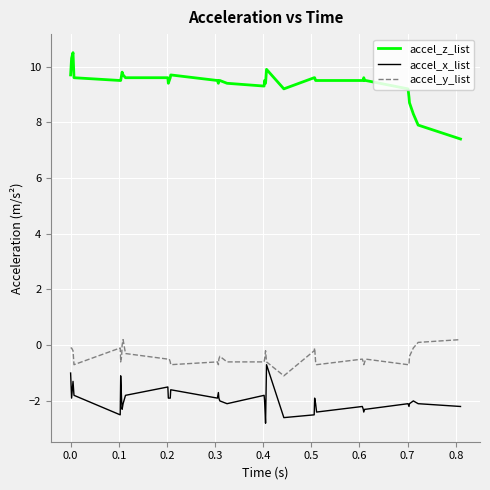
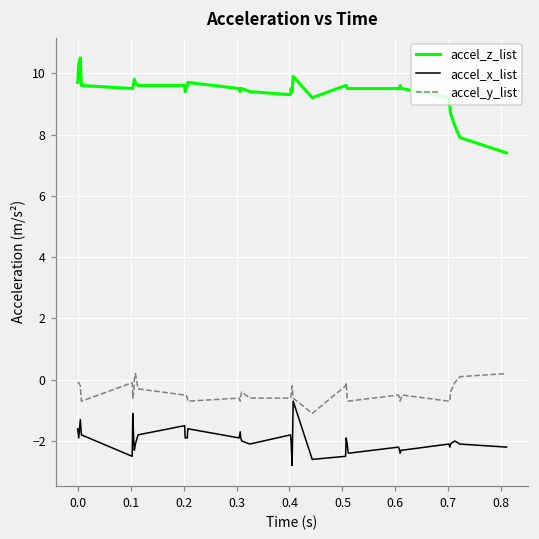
accel_x_list, 0.0: -1.0 -> -1.6
